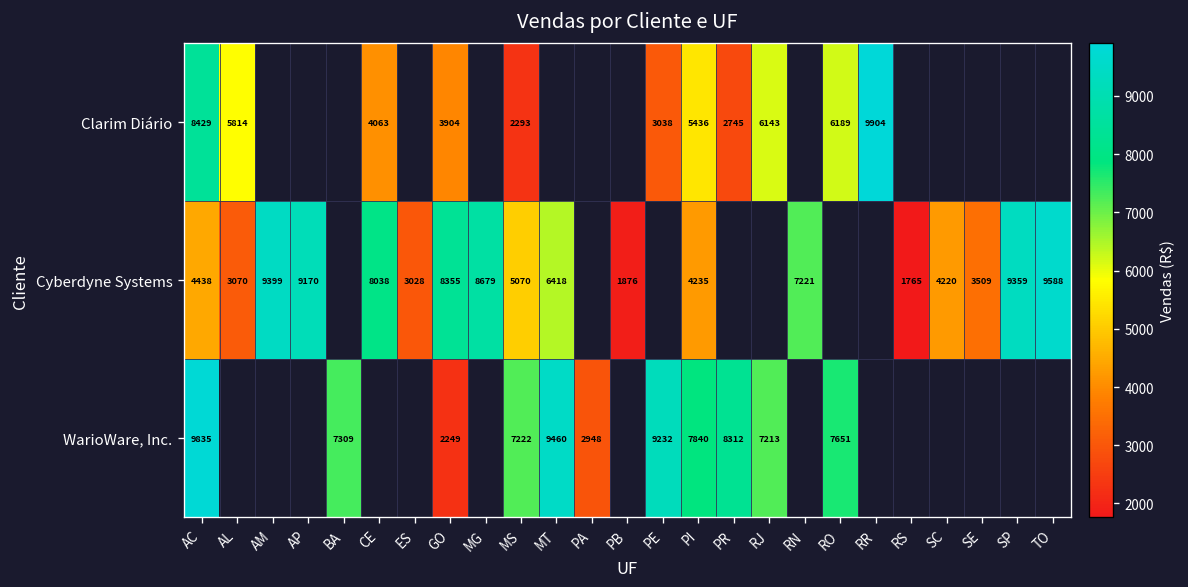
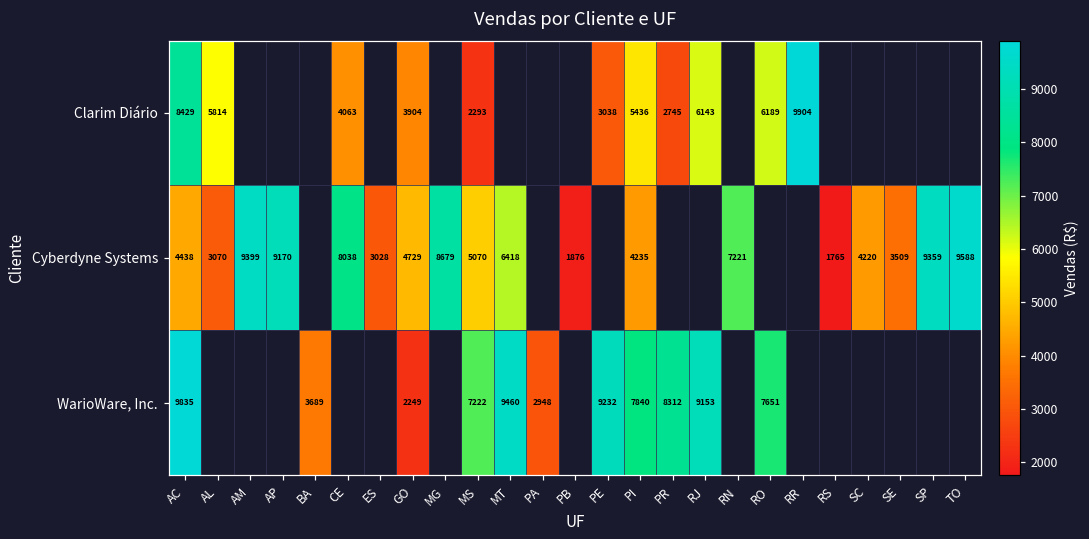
Cyberdyne Systems, GO: 8355 -> 4729
WarioWare, Inc., BA: 7309 -> 3689
WarioWare, Inc., RJ: 7213 -> 9153
